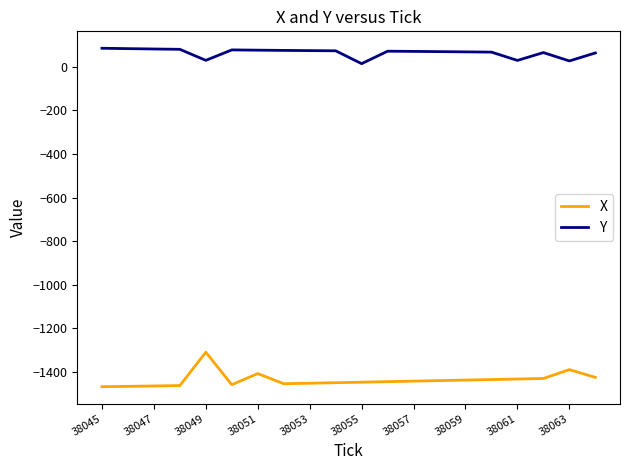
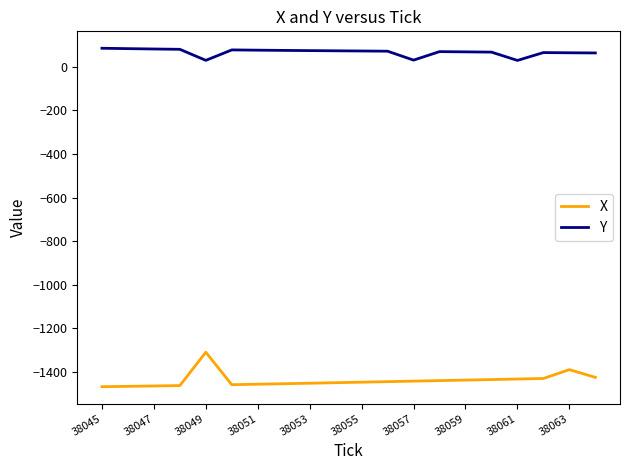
X, 38051: -1410 -> -1460
Y, 38055: 10 -> 70
Y, 38057: 70 -> 30
Y, 38063: 30 -> 60
